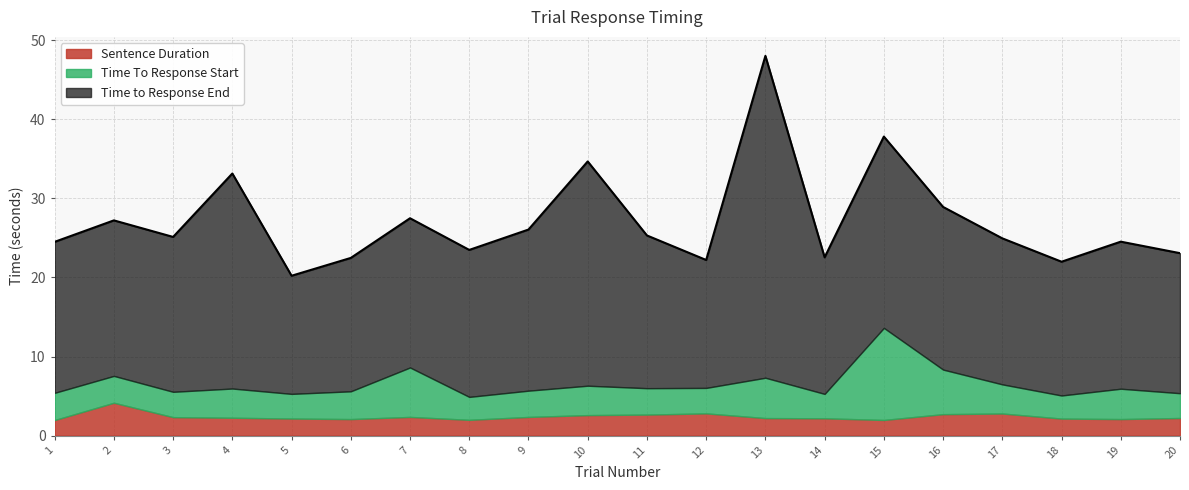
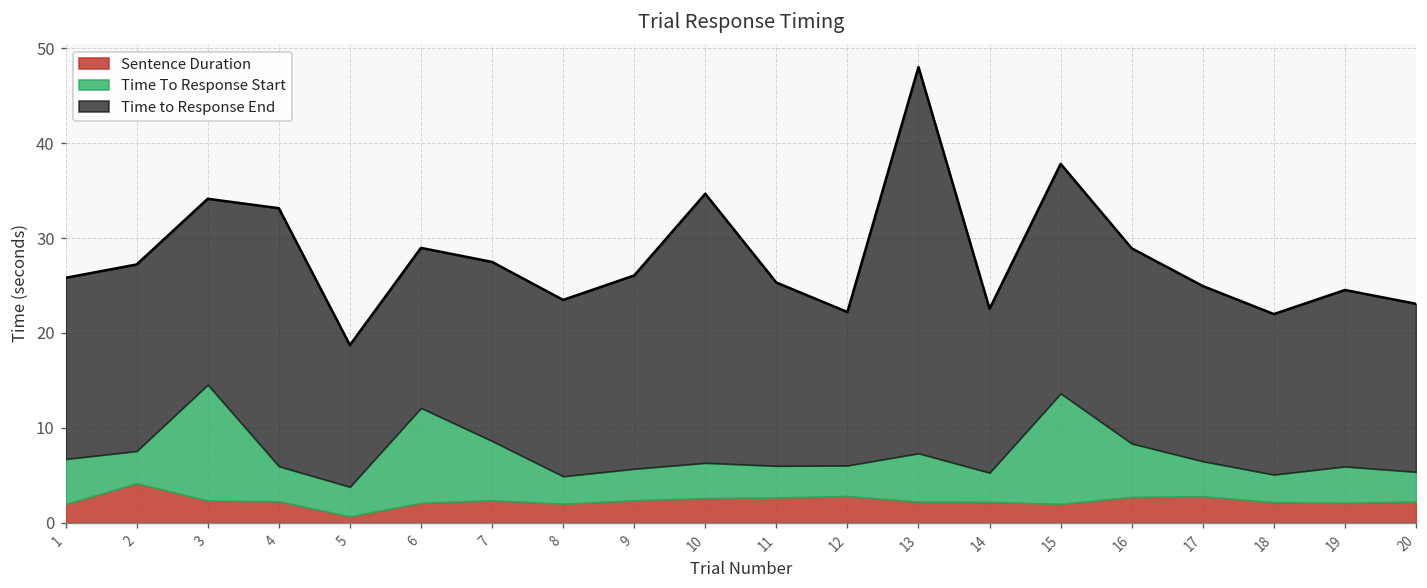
Time To Response Start, 1: 3 -> 5
Time To Response Start, 3: 3 -> 12
Sentence Duration, 5: 2 -> 1
Time To Response Start, 6: 4 -> 10
